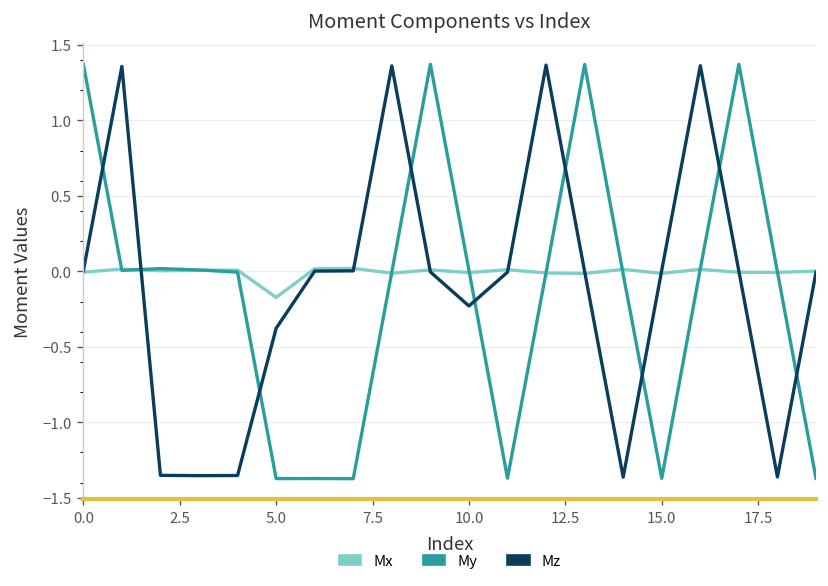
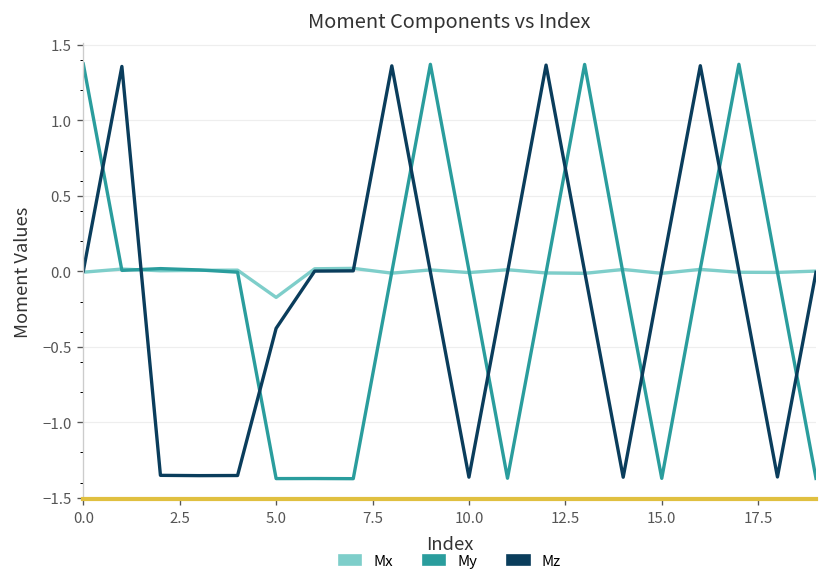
Mz, 10.0: -0.23 -> -1.36
